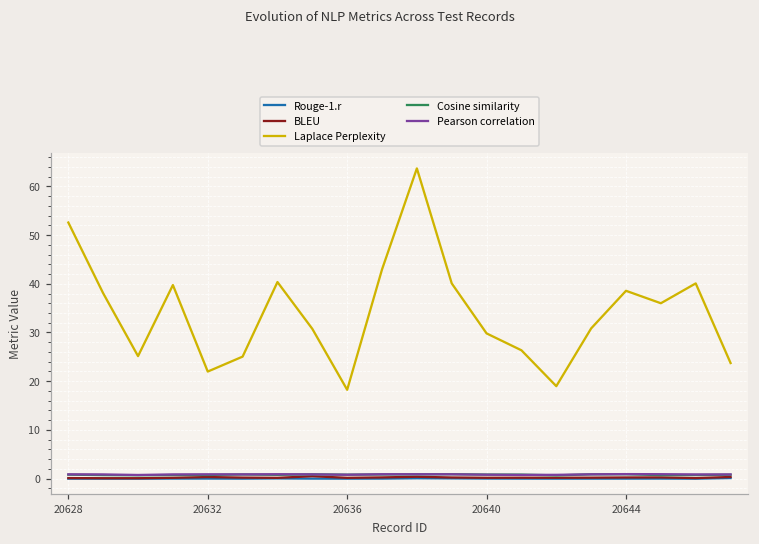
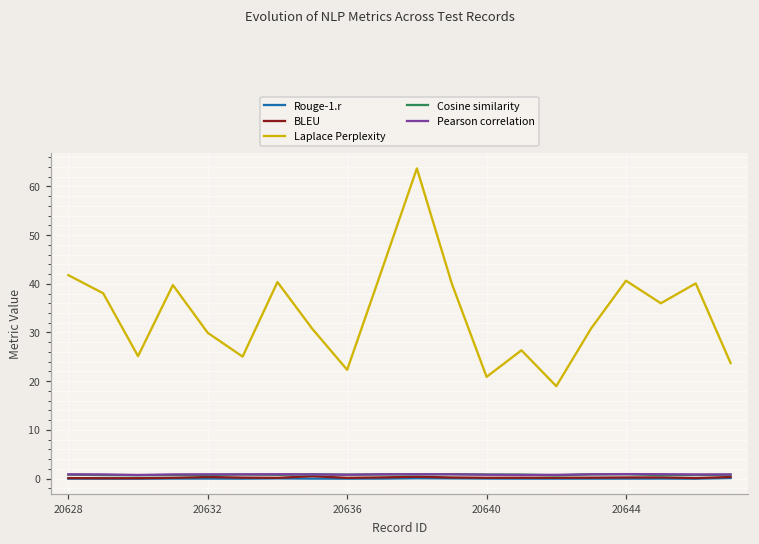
Laplace Perplexity, 20628: 53 -> 42
Laplace Perplexity, 20632: 22 -> 30
Laplace Perplexity, 20636: 18 -> 22
Laplace Perplexity, 20640: 30 -> 21
Laplace Perplexity, 20644: 39 -> 41
